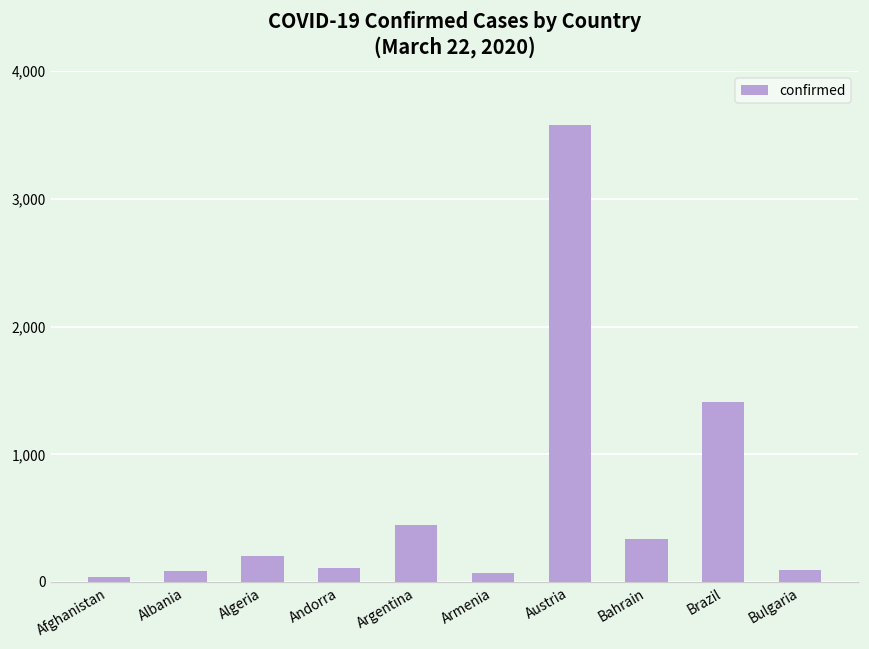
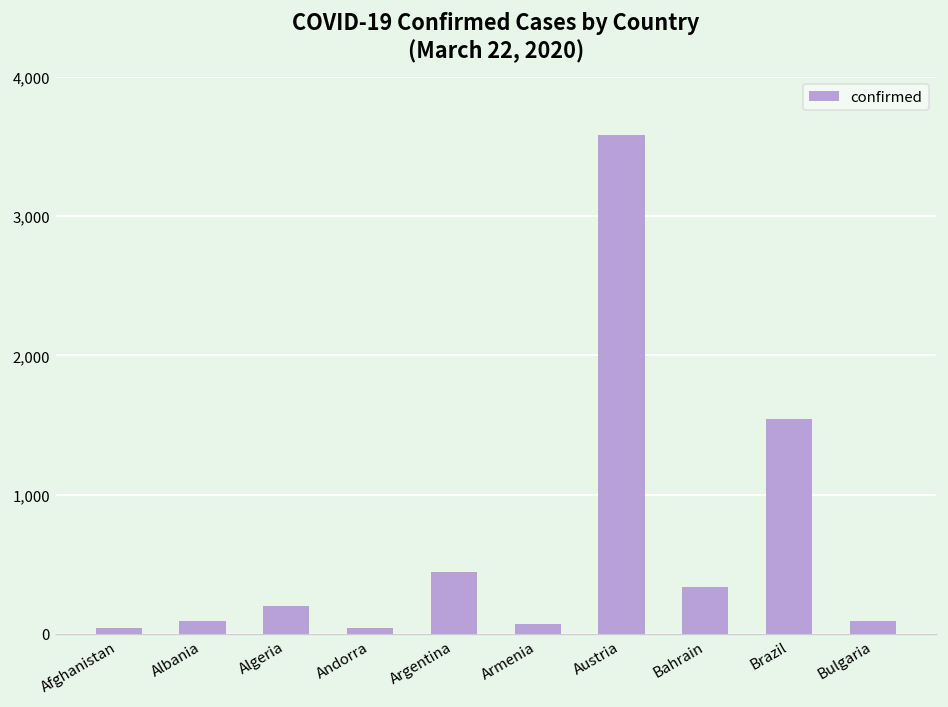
Andorra: 110 -> 40
Brazil: 1,410 -> 1,550
